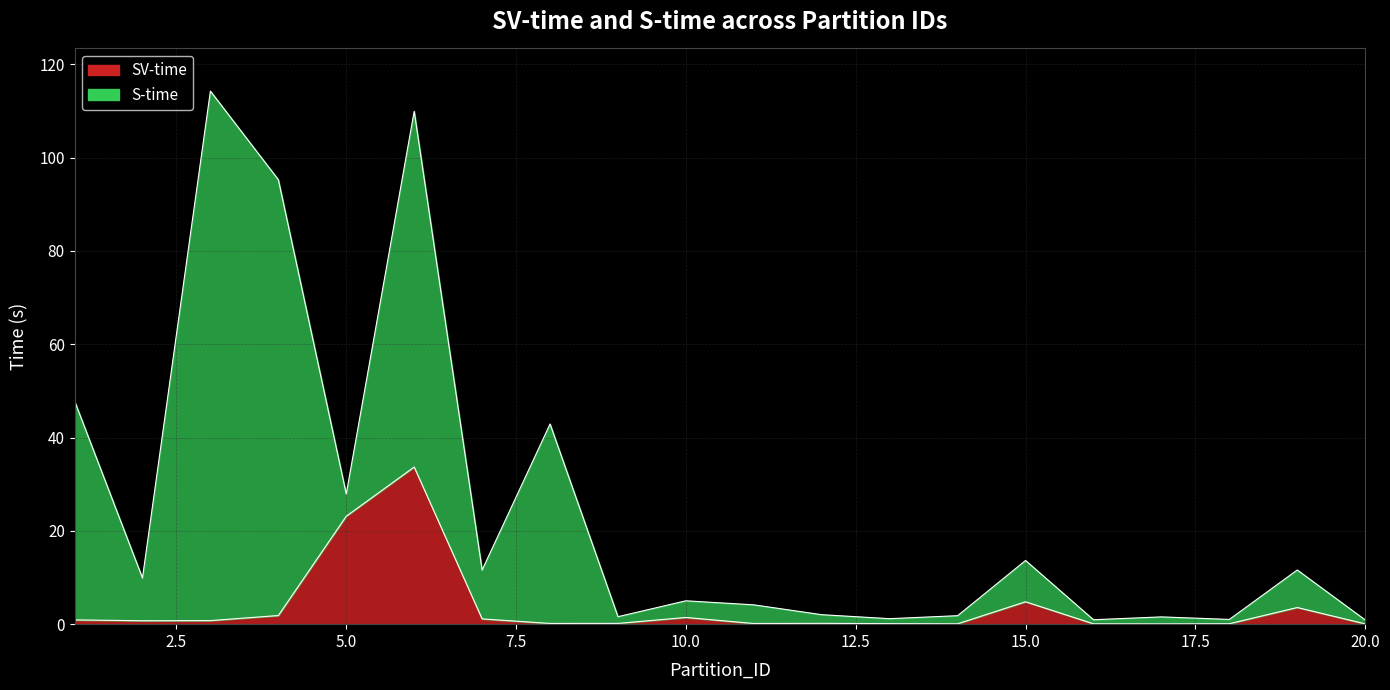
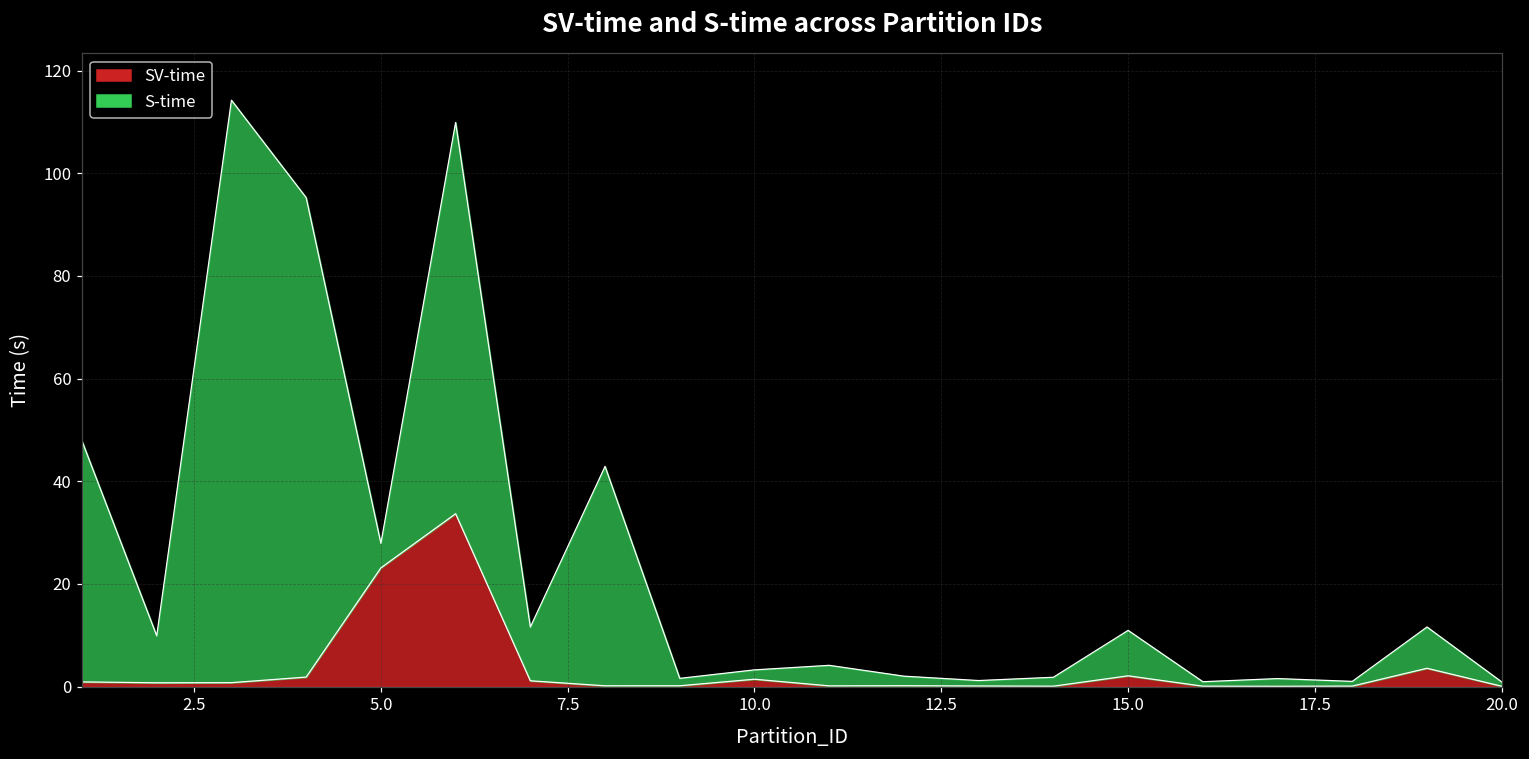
S-time, 10.0: 4 -> 2
SV-time, 15.0: 5 -> 2
